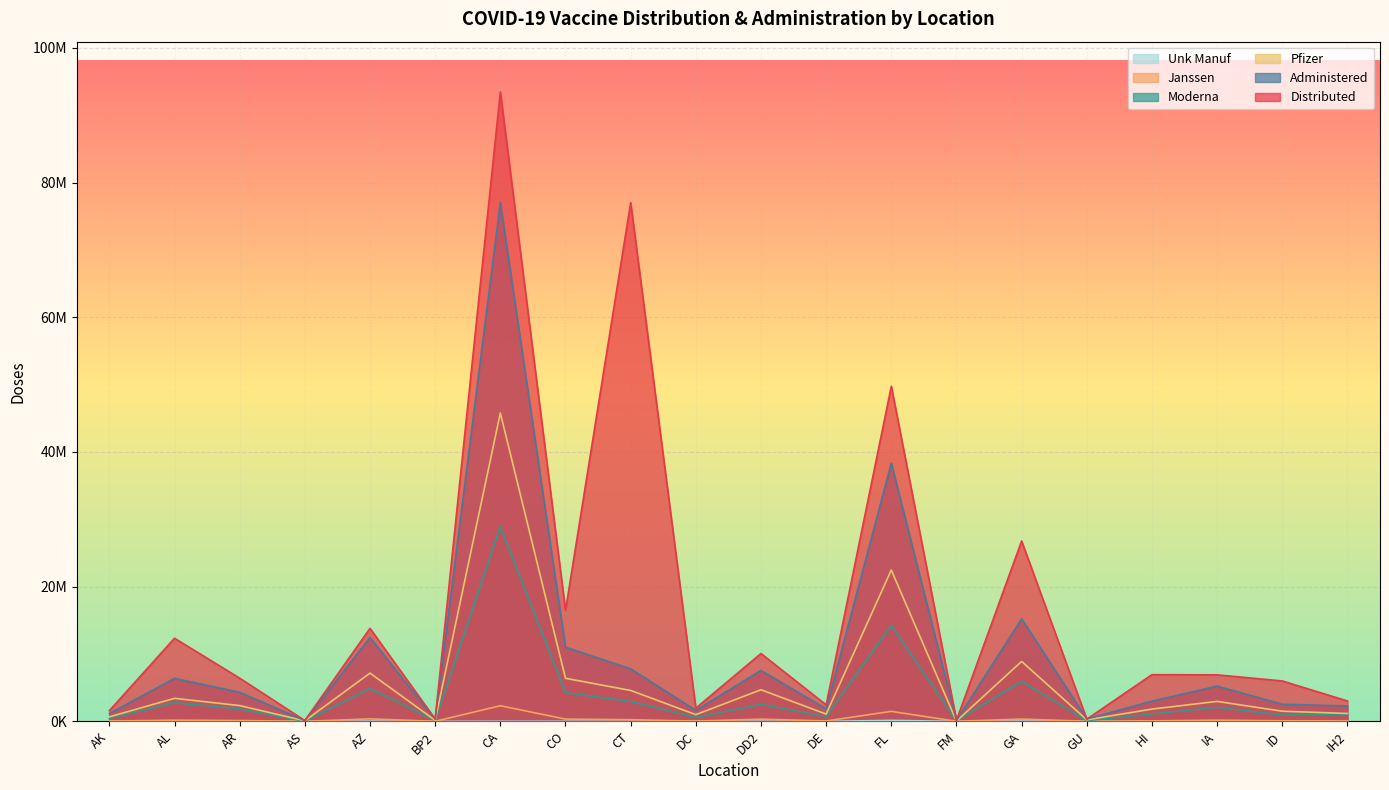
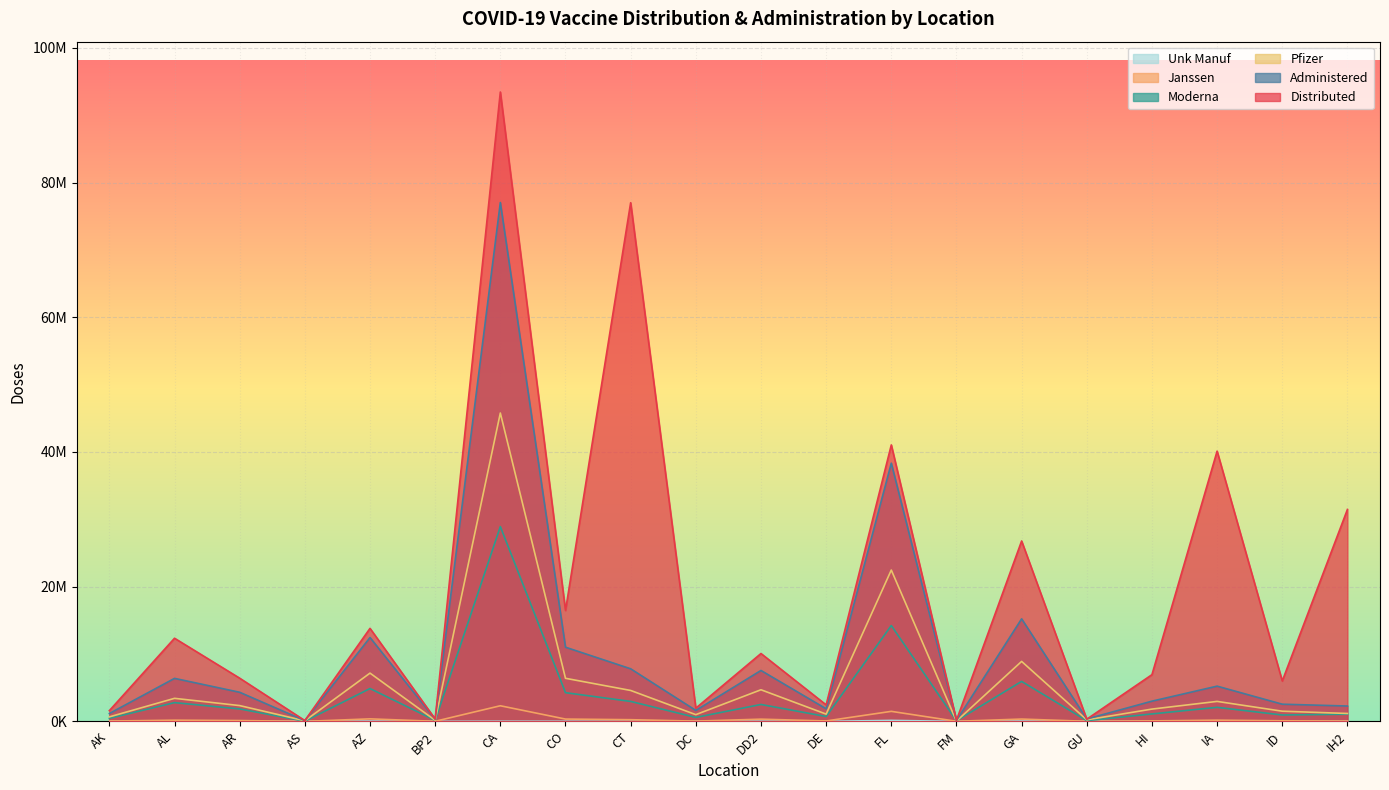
Distributed, FL: 50000000 -> 41000000
Distributed, IA: 7000000 -> 40000000
Distributed, IH2: 3000000 -> 31000000
